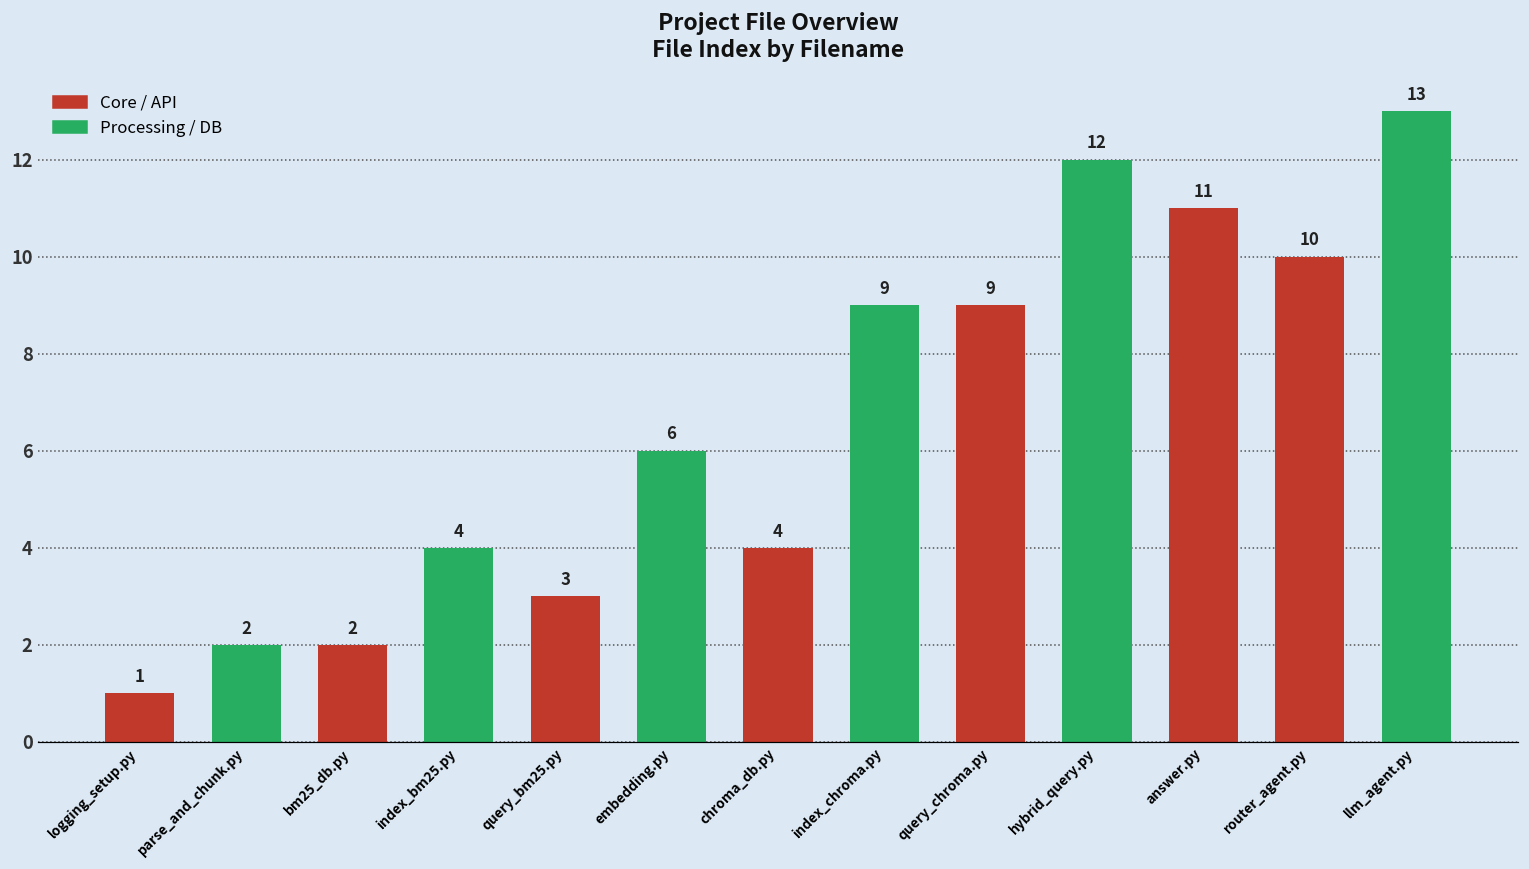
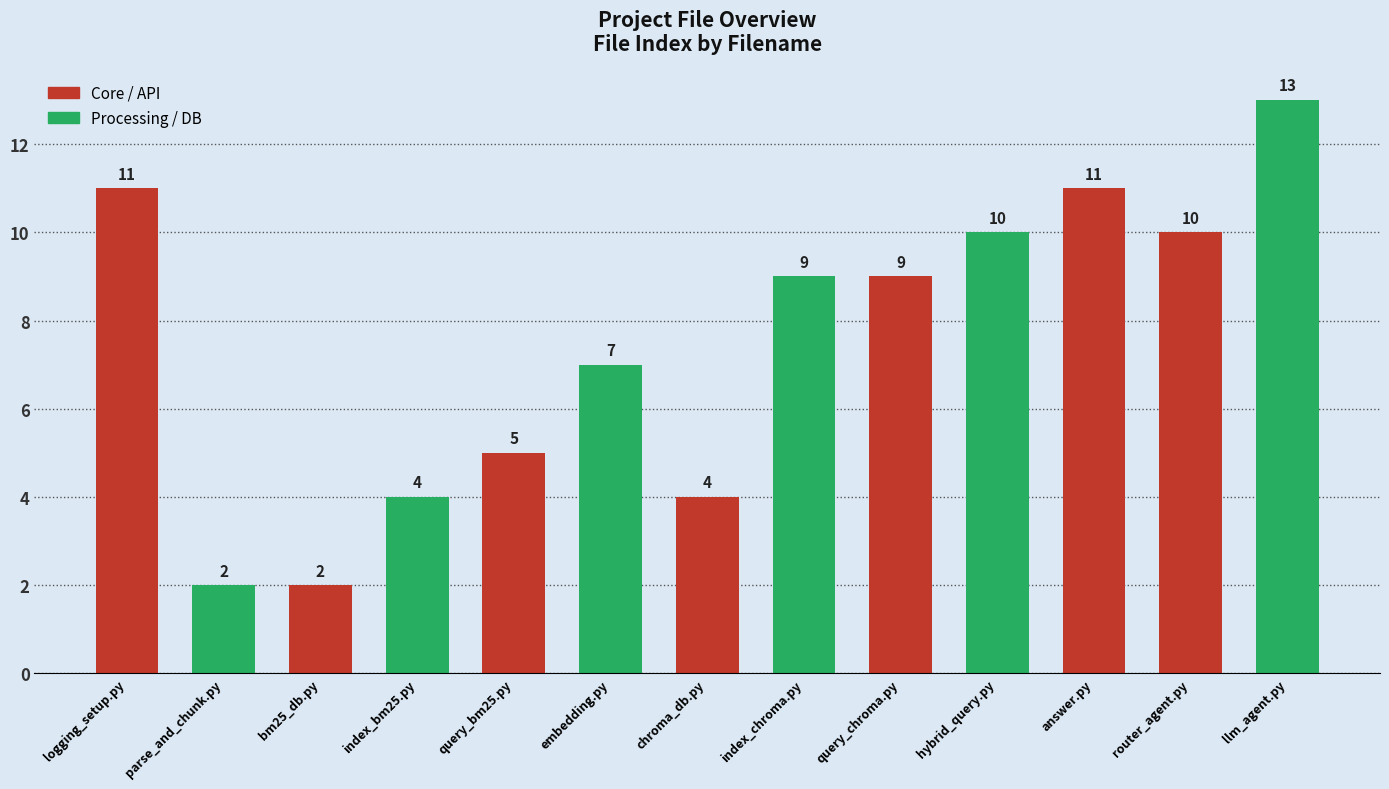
logging_setup.py: 1 -> 11
query_bm25.py: 3 -> 5
embedding.py: 6 -> 7
hybrid_query.py: 12 -> 10
